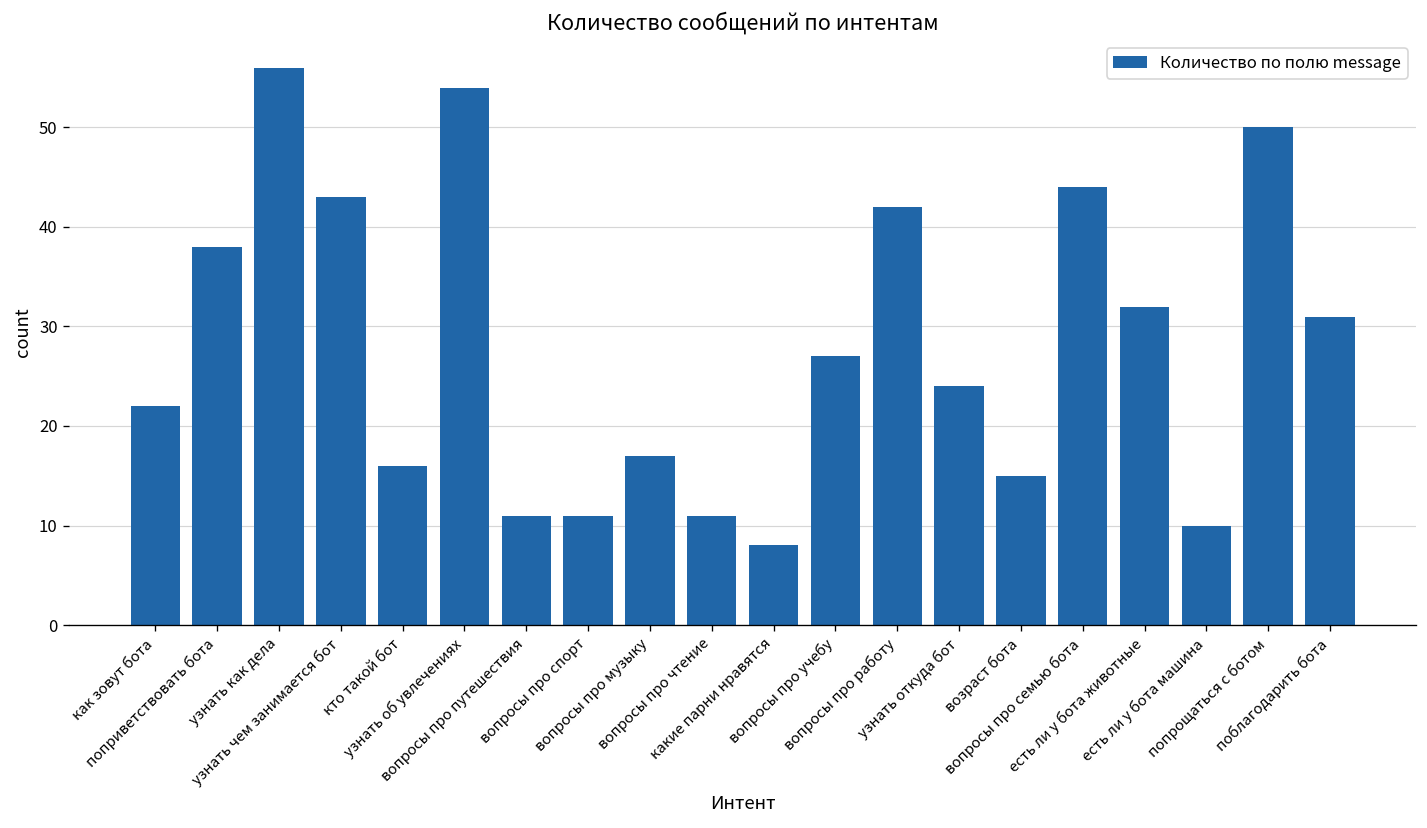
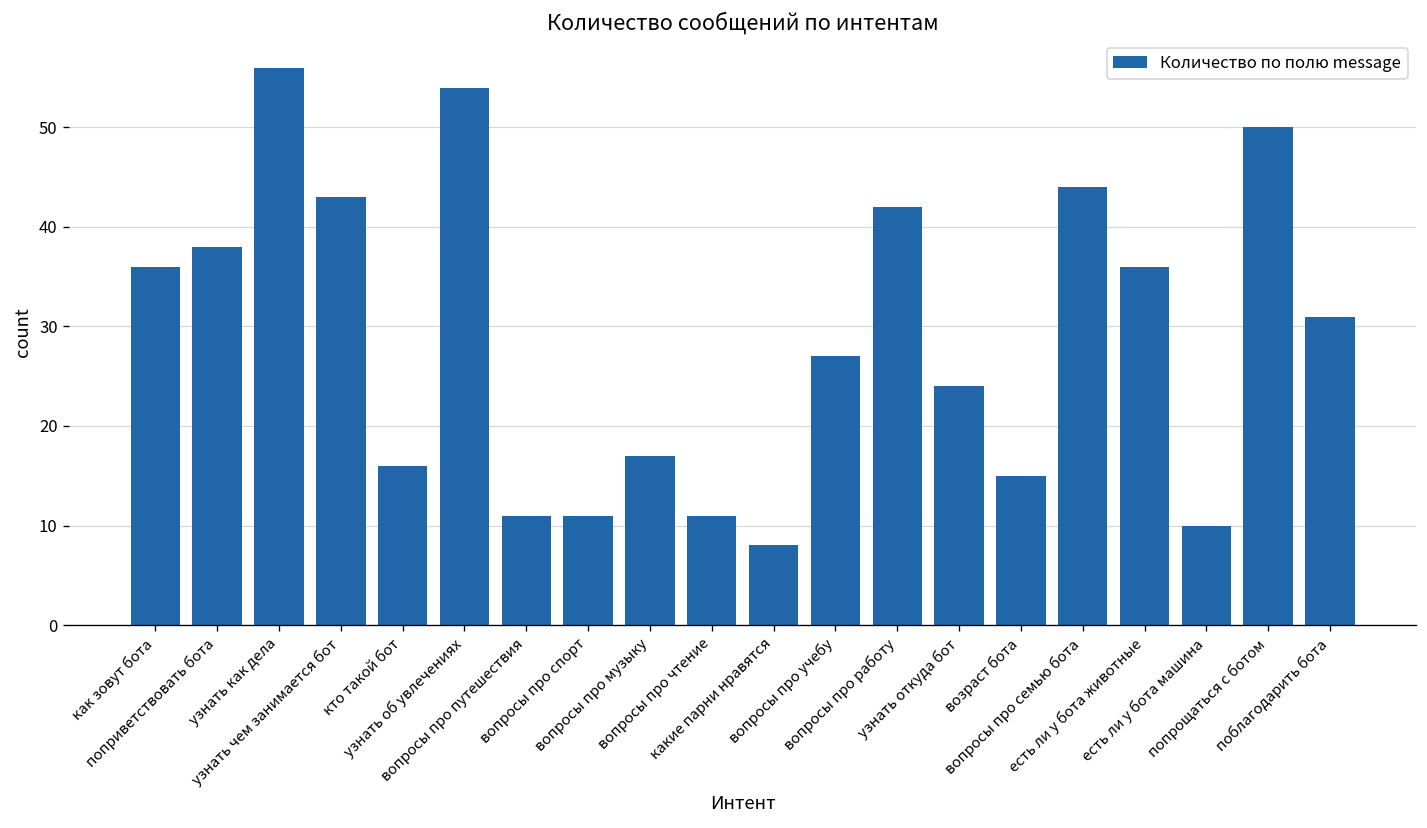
как зовут бота: 22 -> 36
есть ли у бота животные: 32 -> 36
